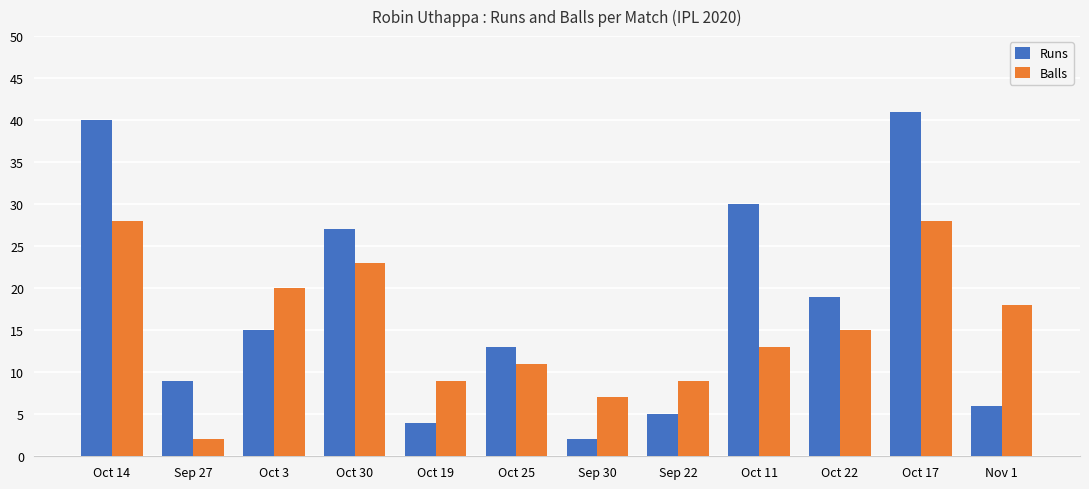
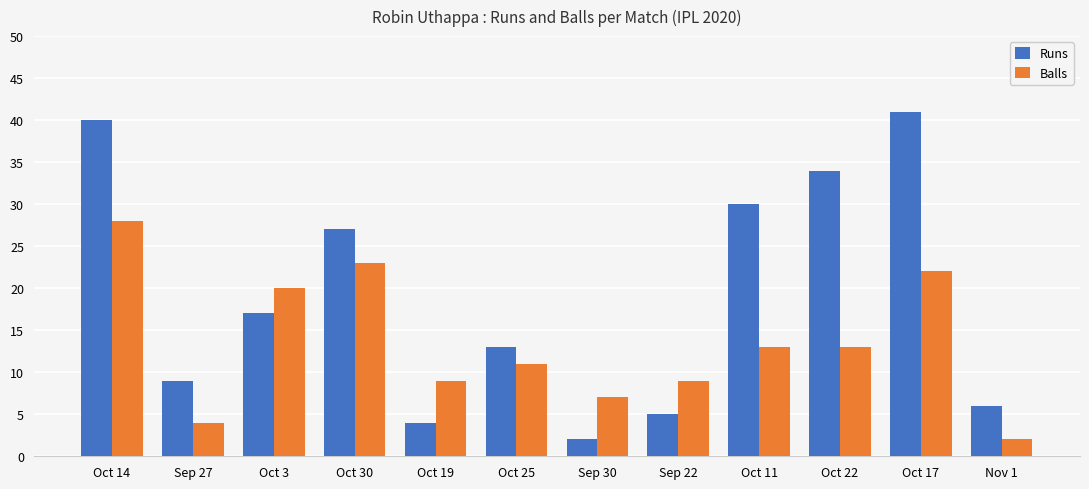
Balls, Sep 27: 2 -> 4
Runs, Oct 3: 15 -> 17
Runs, Oct 22: 19 -> 34
Balls, Oct 22: 15 -> 13
Balls, Oct 17: 28 -> 22
Balls, Nov 1: 18 -> 2
